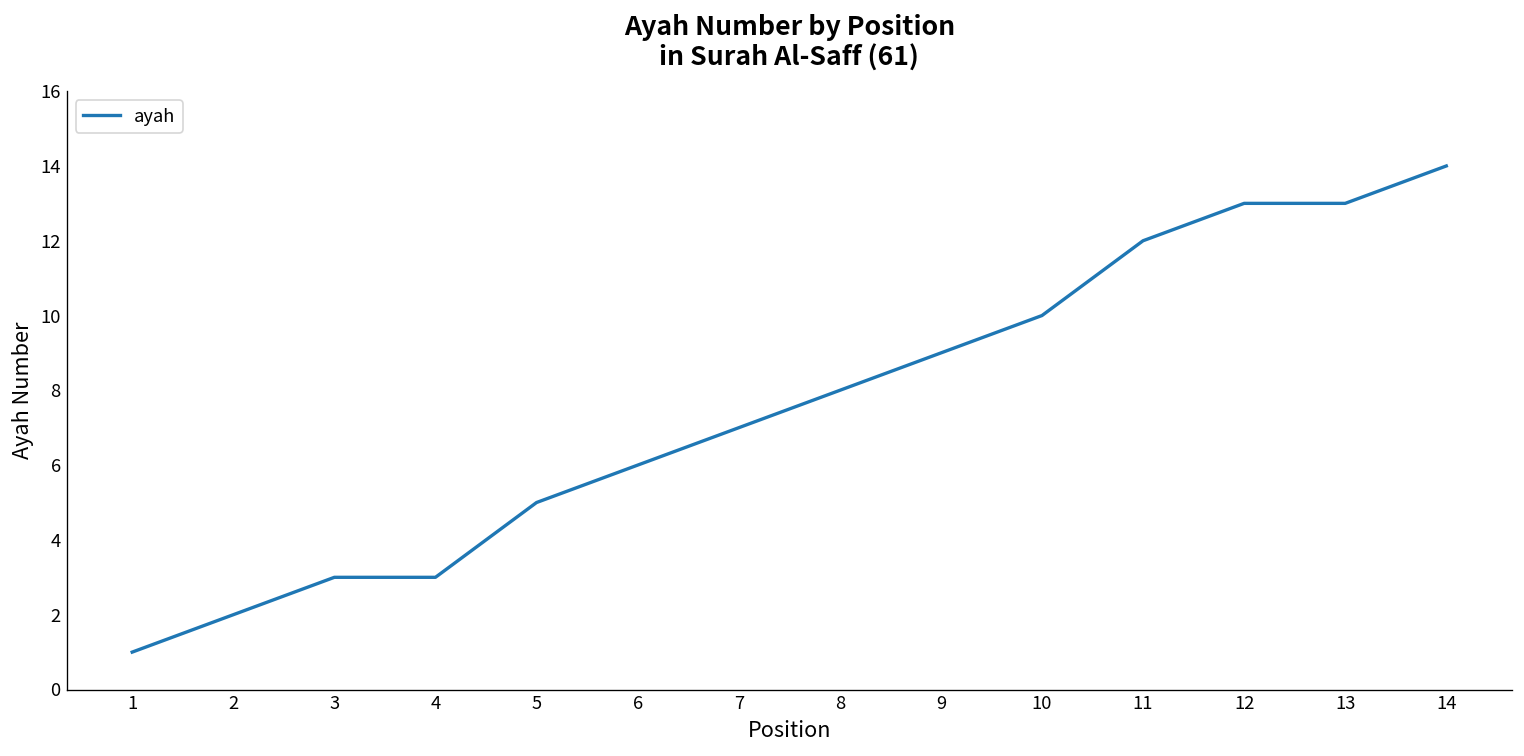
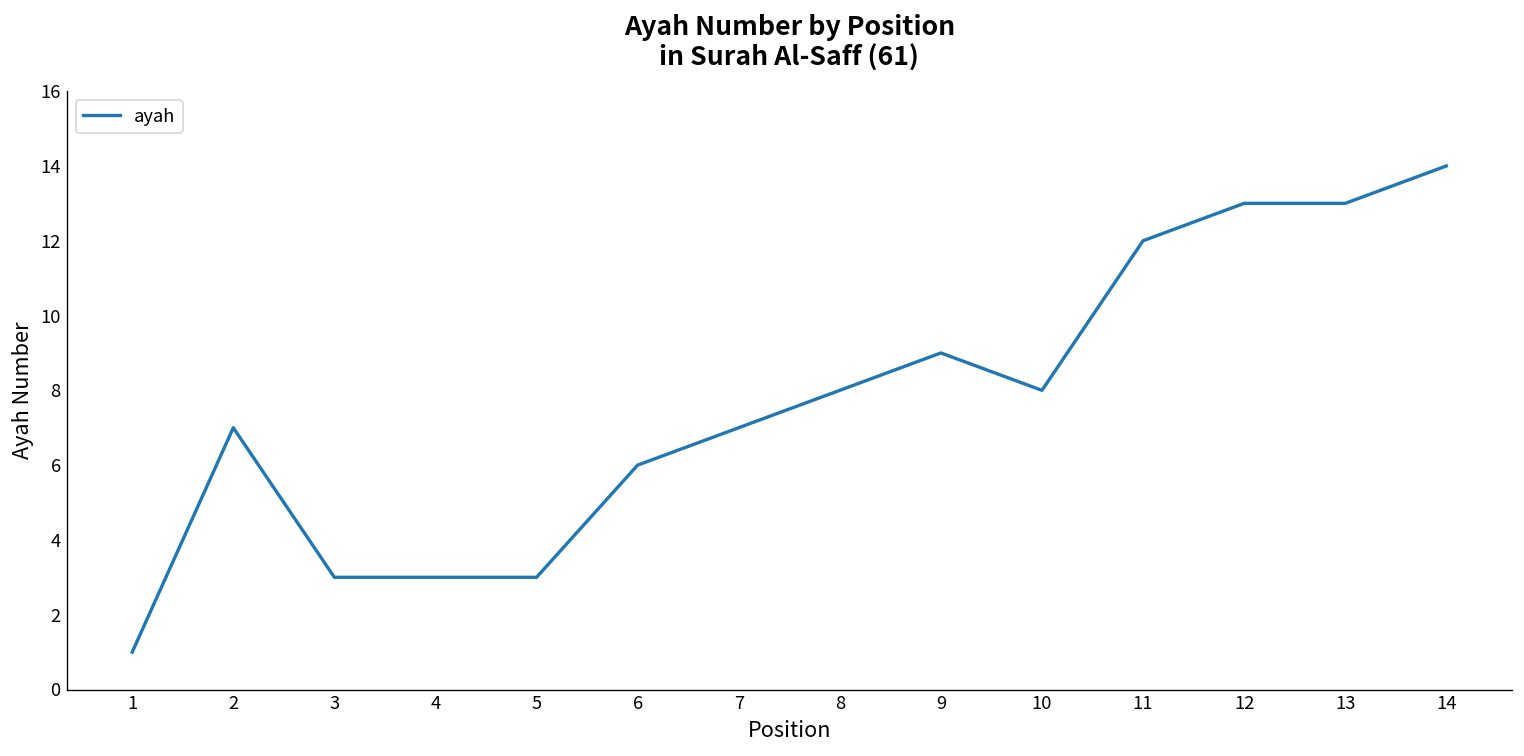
2: 2 -> 7
5: 5 -> 3
10: 10 -> 8
